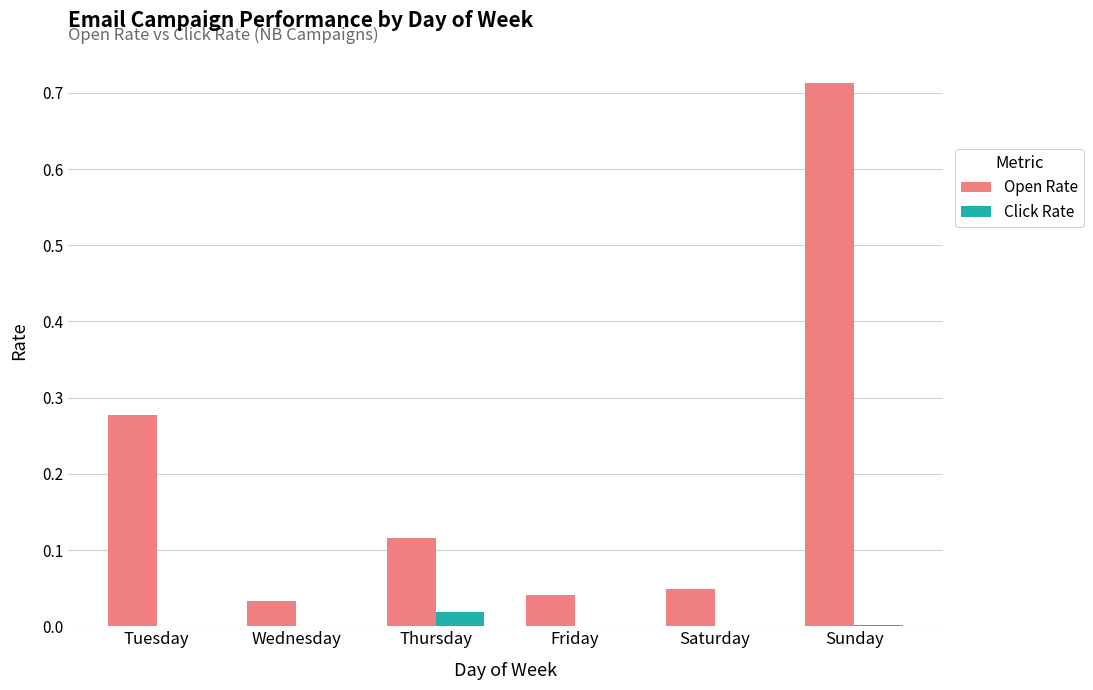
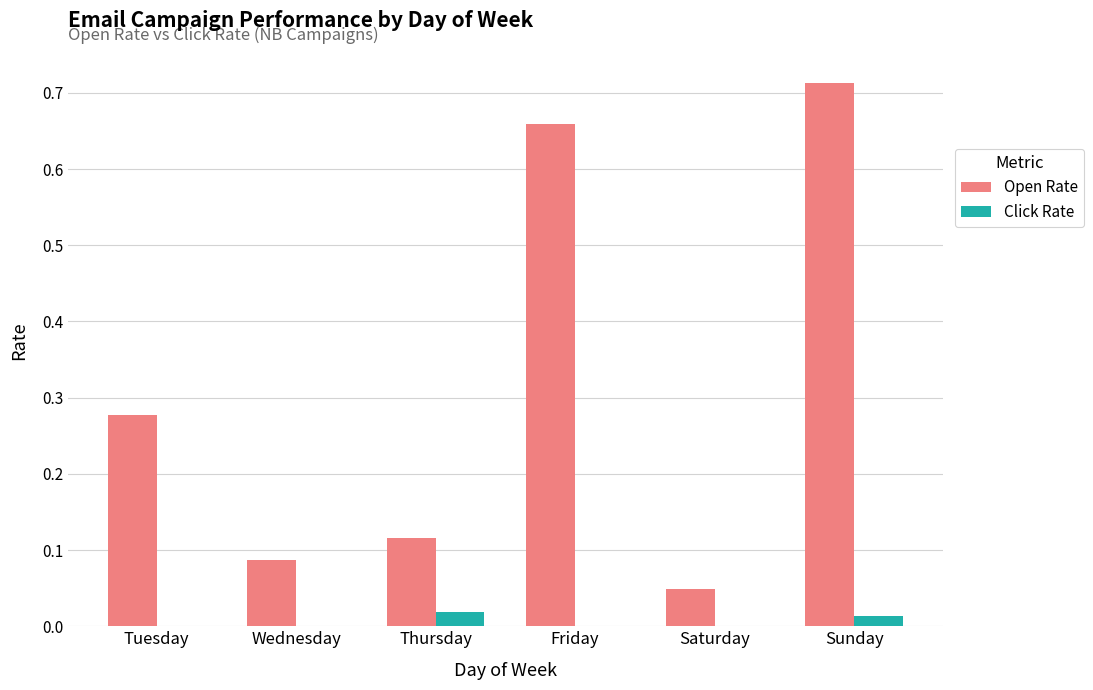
Open Rate, Wednesday: 0.03 -> 0.09
Open Rate, Friday: 0.04 -> 0.66
Click Rate, Sunday: 0.00 -> 0.01
